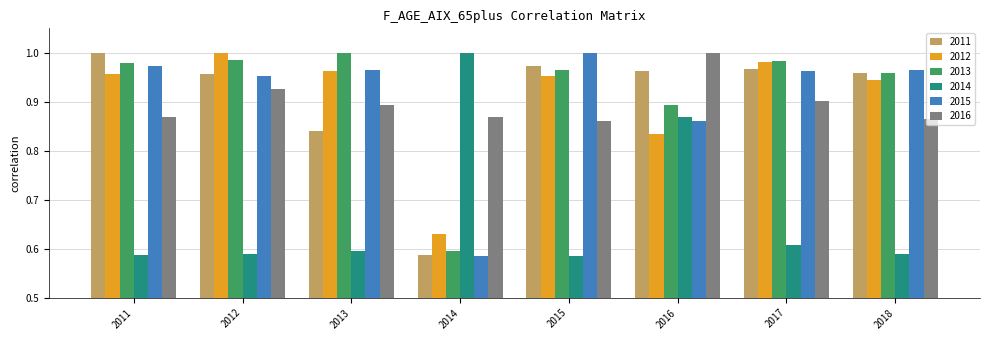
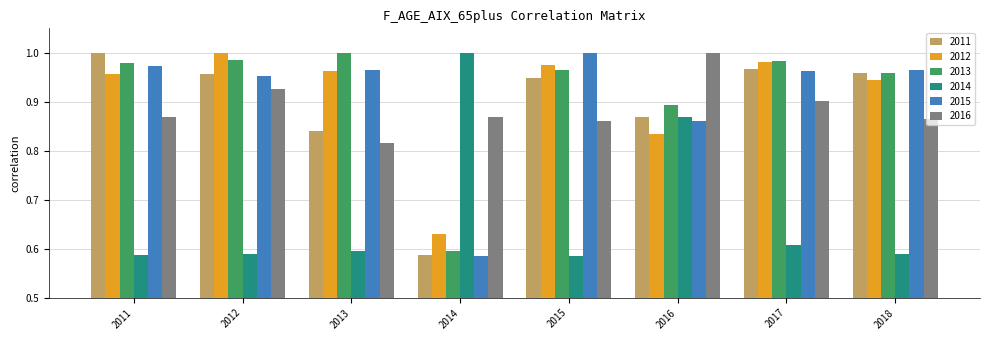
2016, 2013: 0.89 -> 0.82
2011, 2015: 0.97 -> 0.95
2012, 2015: 0.95 -> 0.97
2011, 2016: 0.96 -> 0.87
